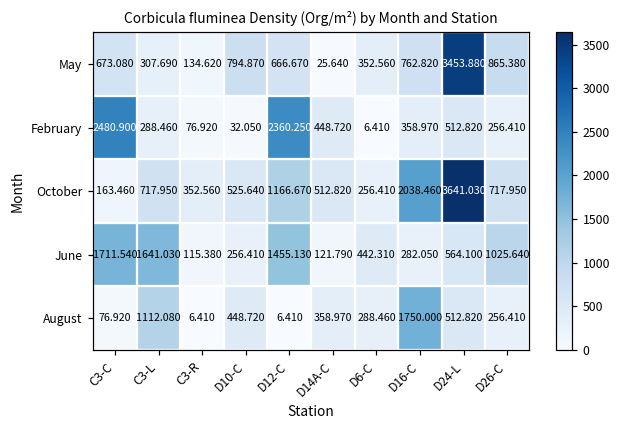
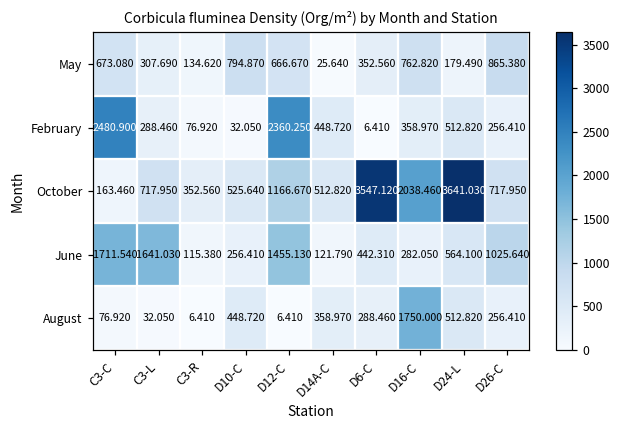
May, D24-L: 3453.880 -> 179.490
October, D6-C: 256.410 -> 3547.120
August, C3-L: 1112.080 -> 32.050
